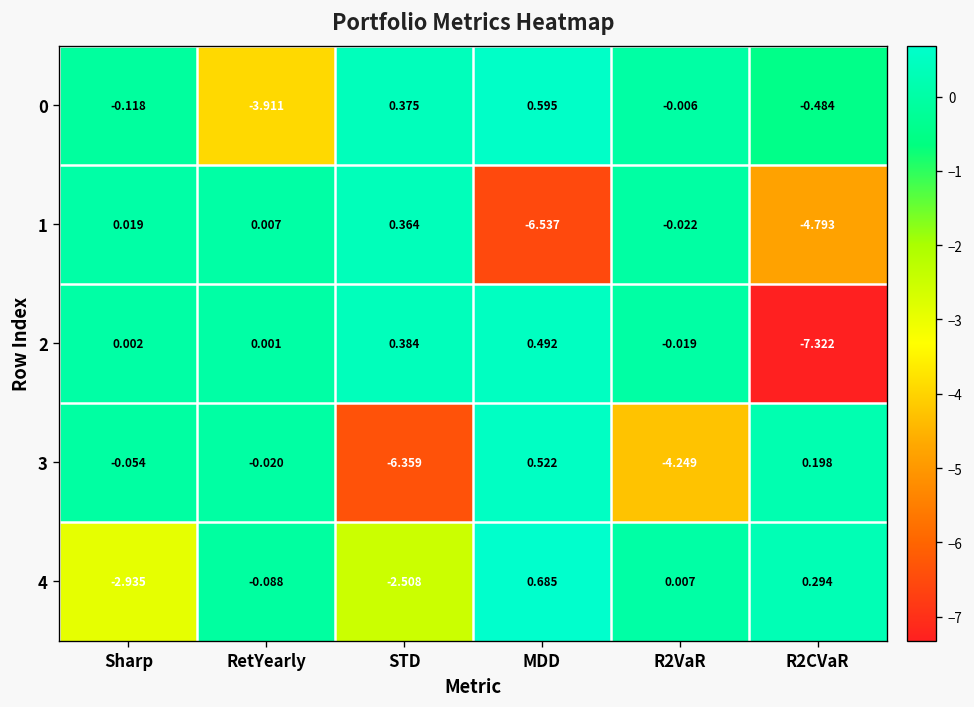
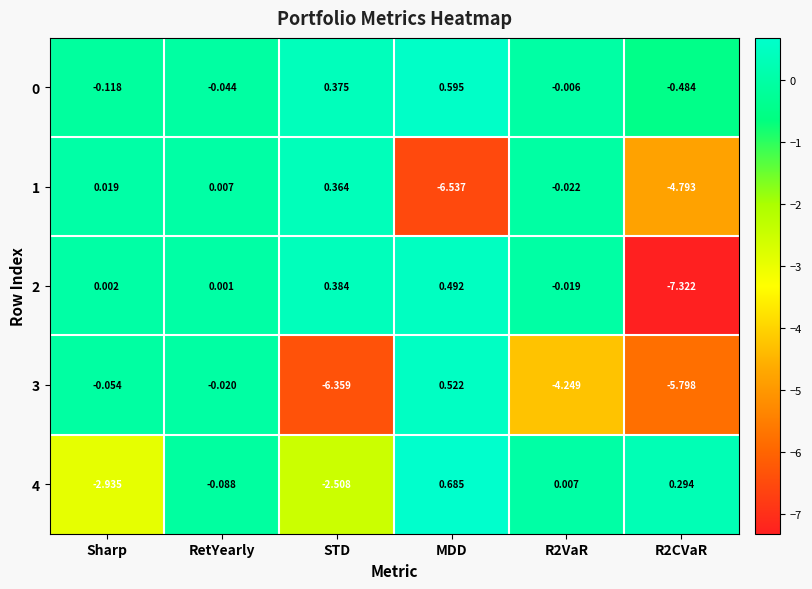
0, RetYearly: -3.911 -> -0.044
3, R2CVaR: 0.198 -> -5.798
